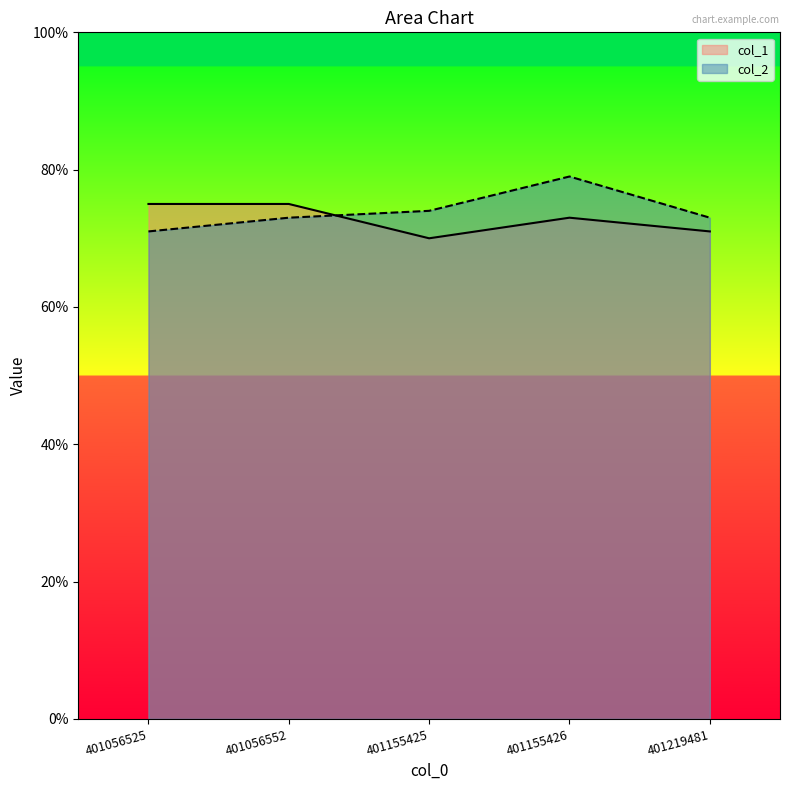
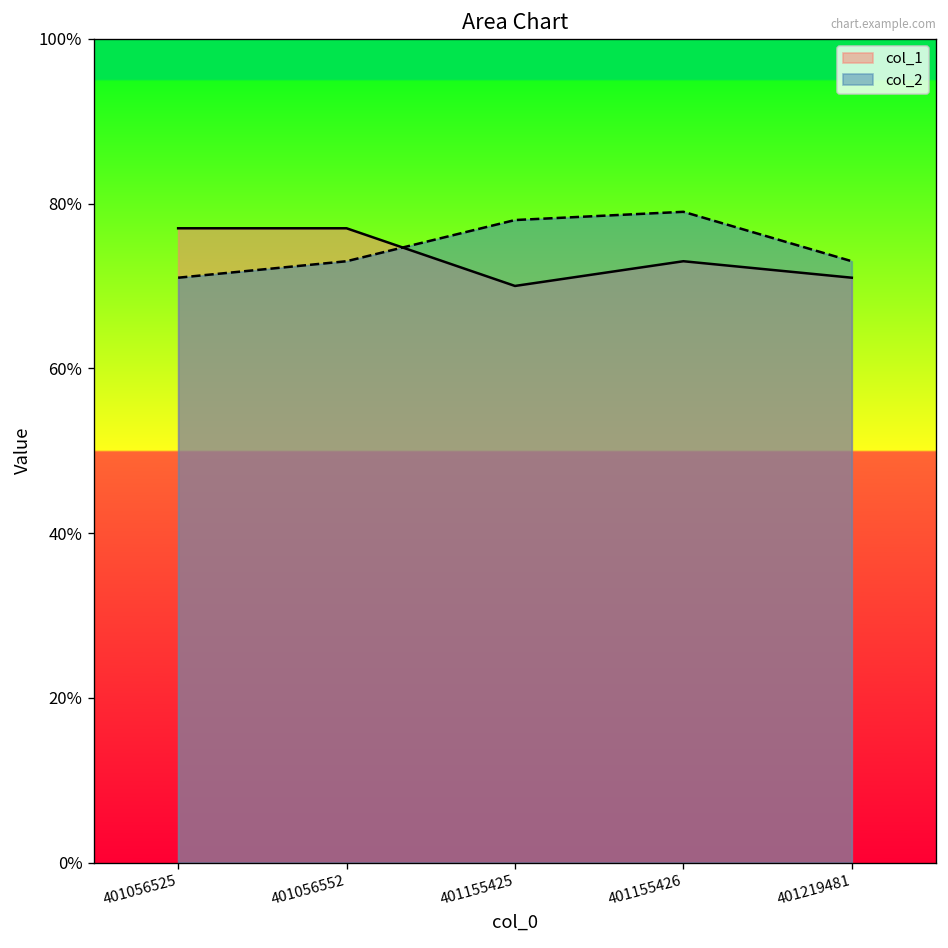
col_1, 401056525: 75% -> 77%
col_1, 401056552: 75% -> 77%
col_2, 401155425: 74% -> 78%
